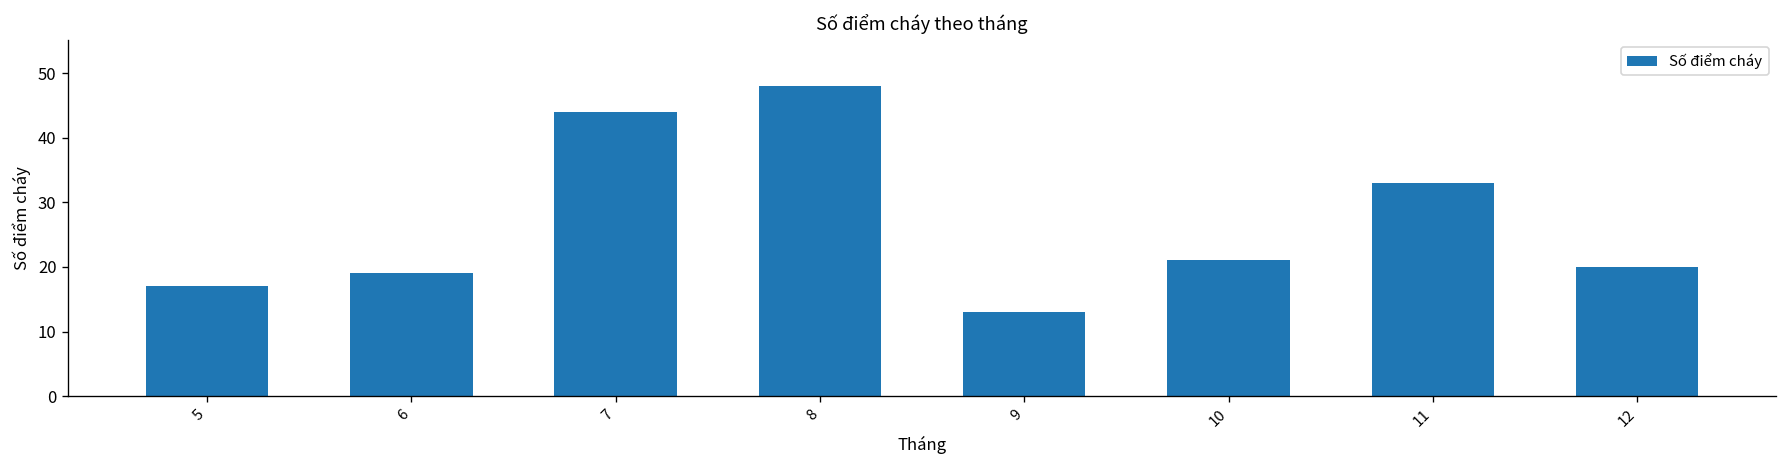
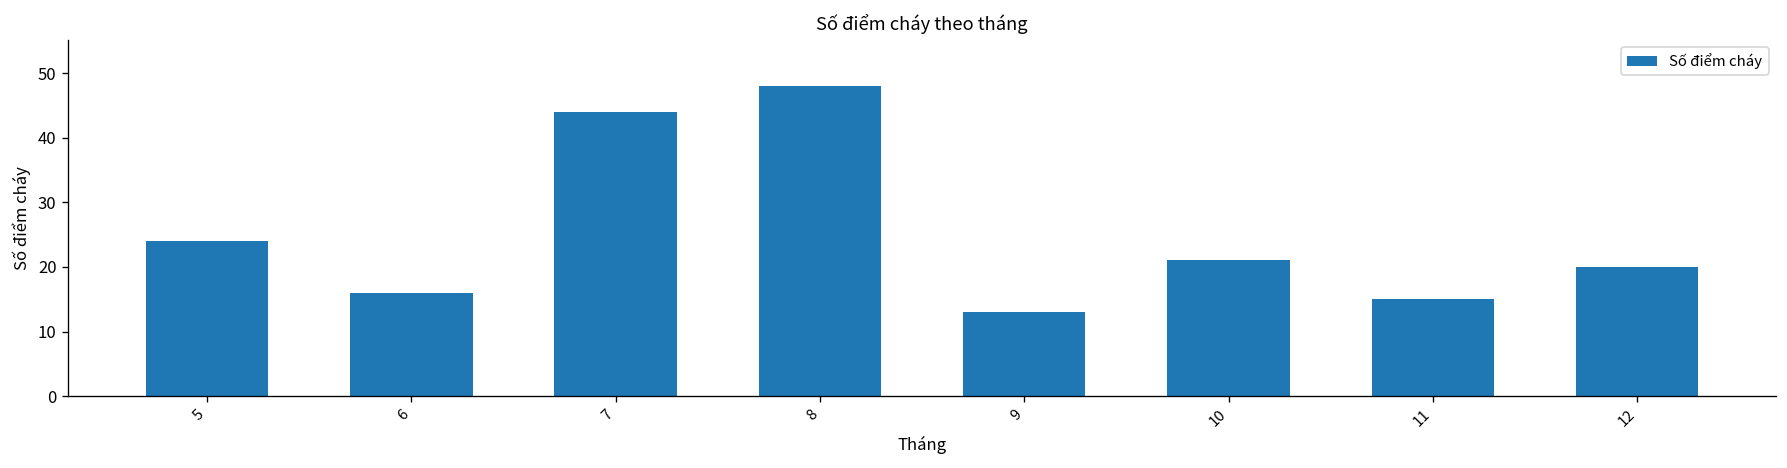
5: 17 -> 24
6: 19 -> 16
11: 33 -> 15
